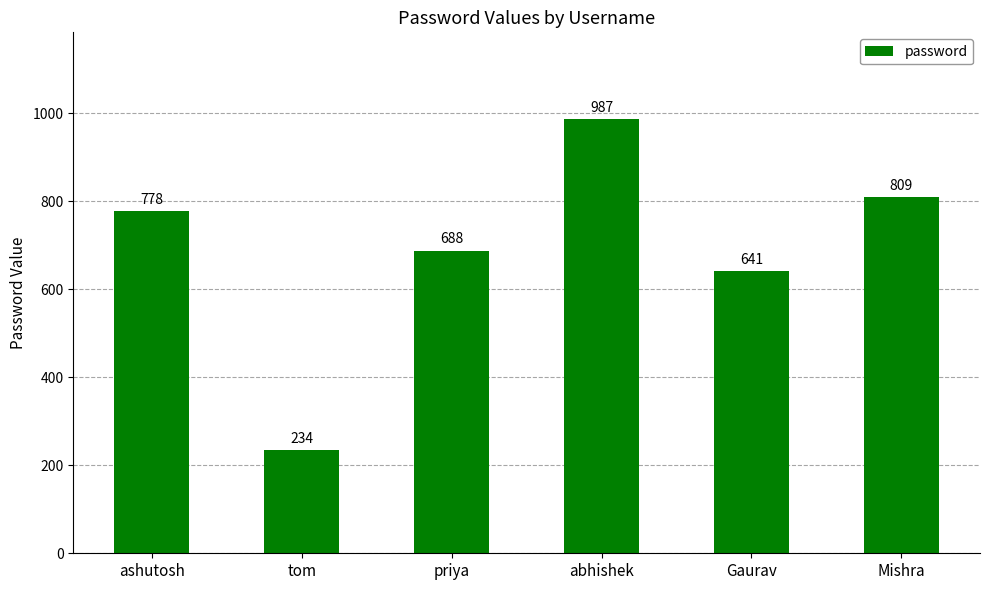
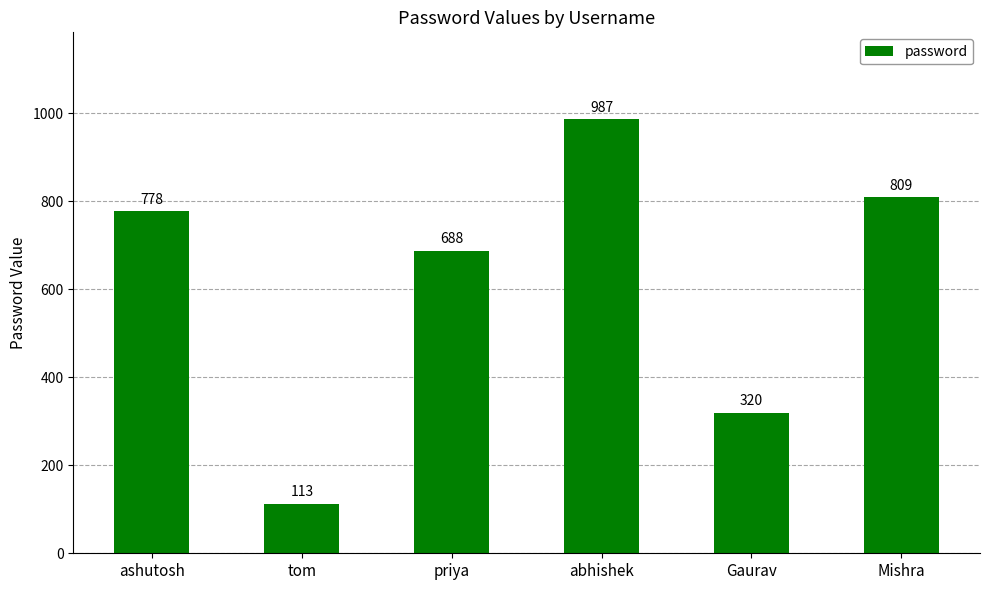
tom: 234 -> 113
Gaurav: 641 -> 320
